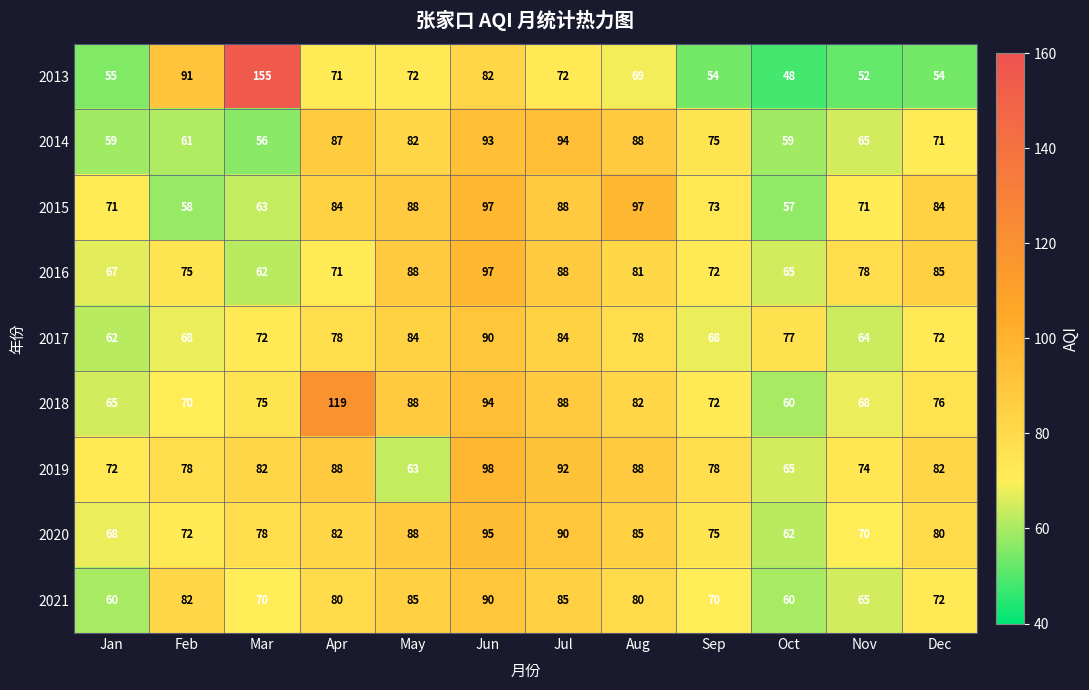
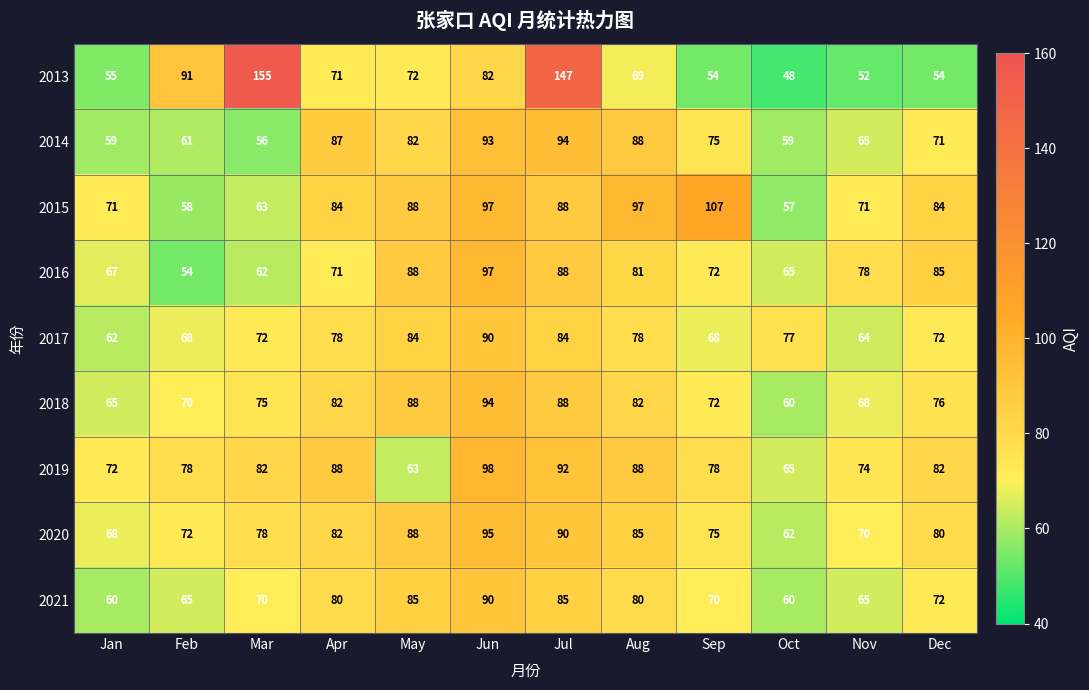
2013, Jul: 72 -> 147
2015, Sep: 73 -> 107
2016, Feb: 75 -> 54
2018, Apr: 119 -> 82
2021, Feb: 82 -> 65
